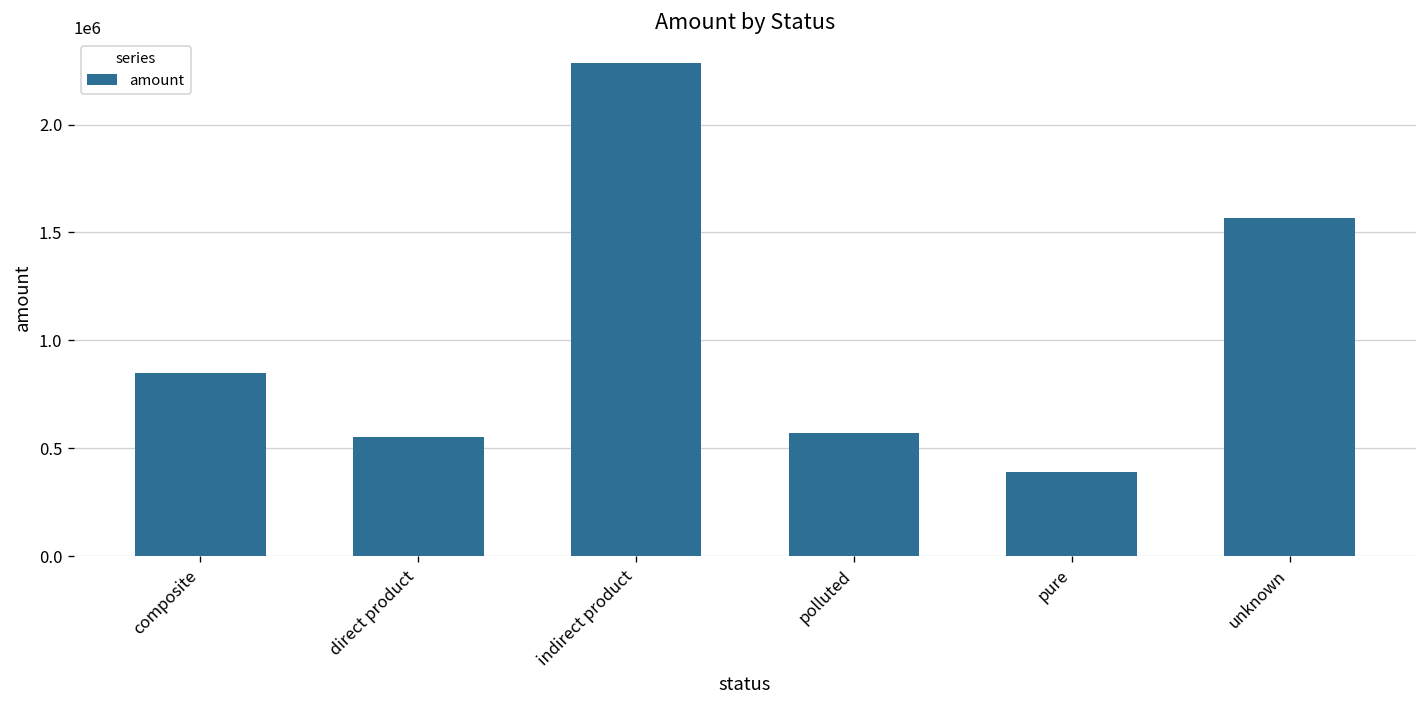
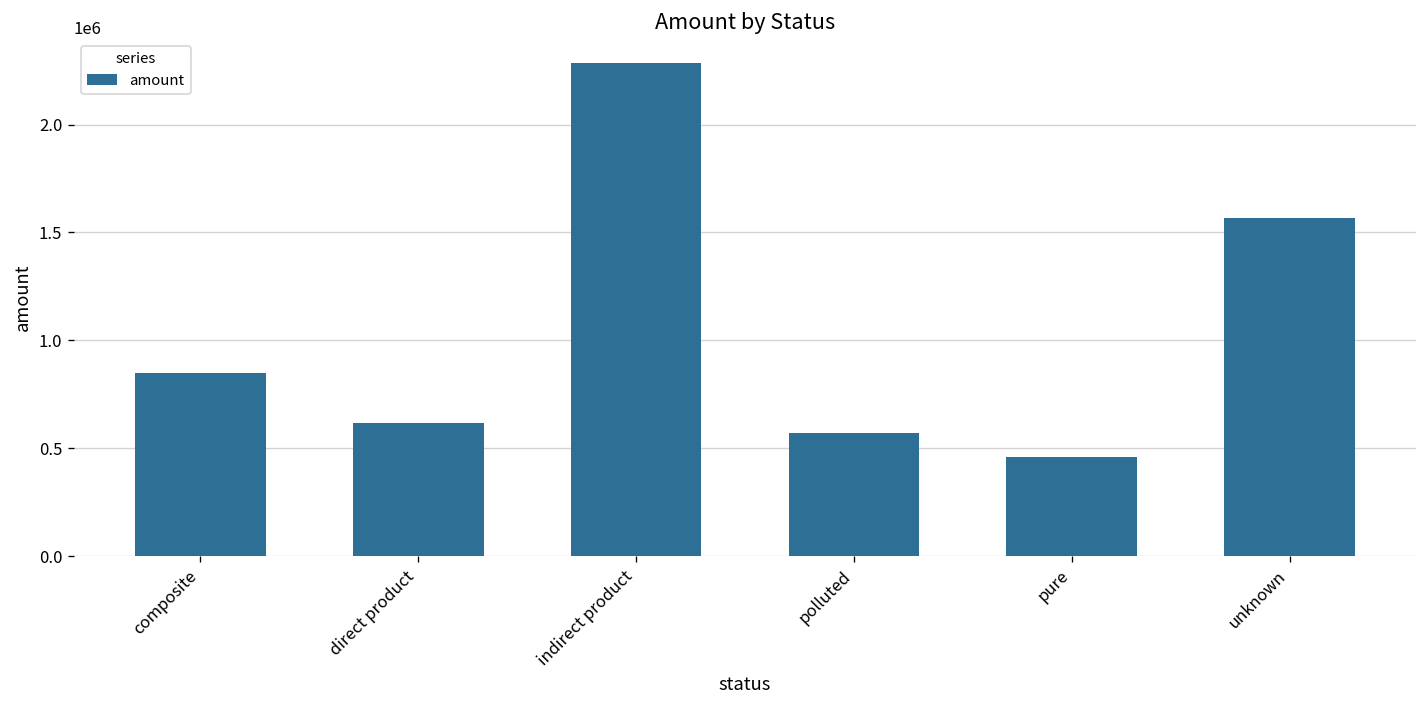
direct product: 550000 -> 620000
pure: 390000 -> 460000
